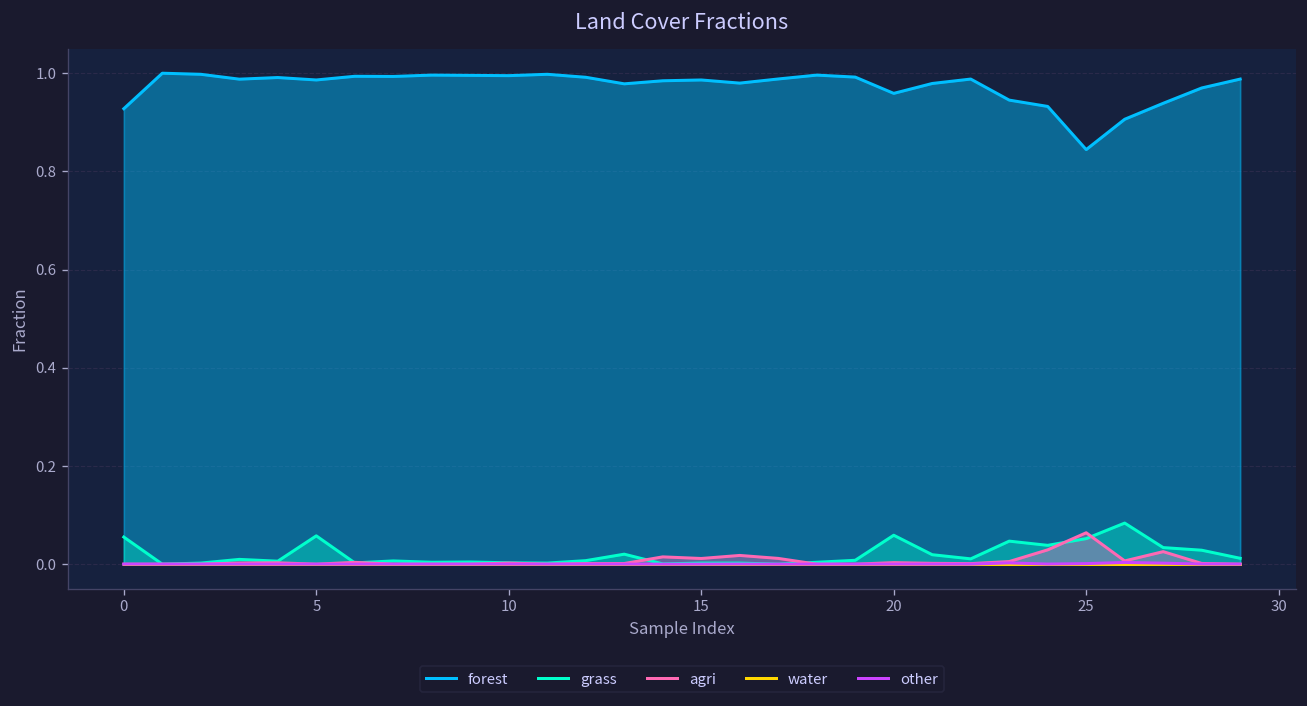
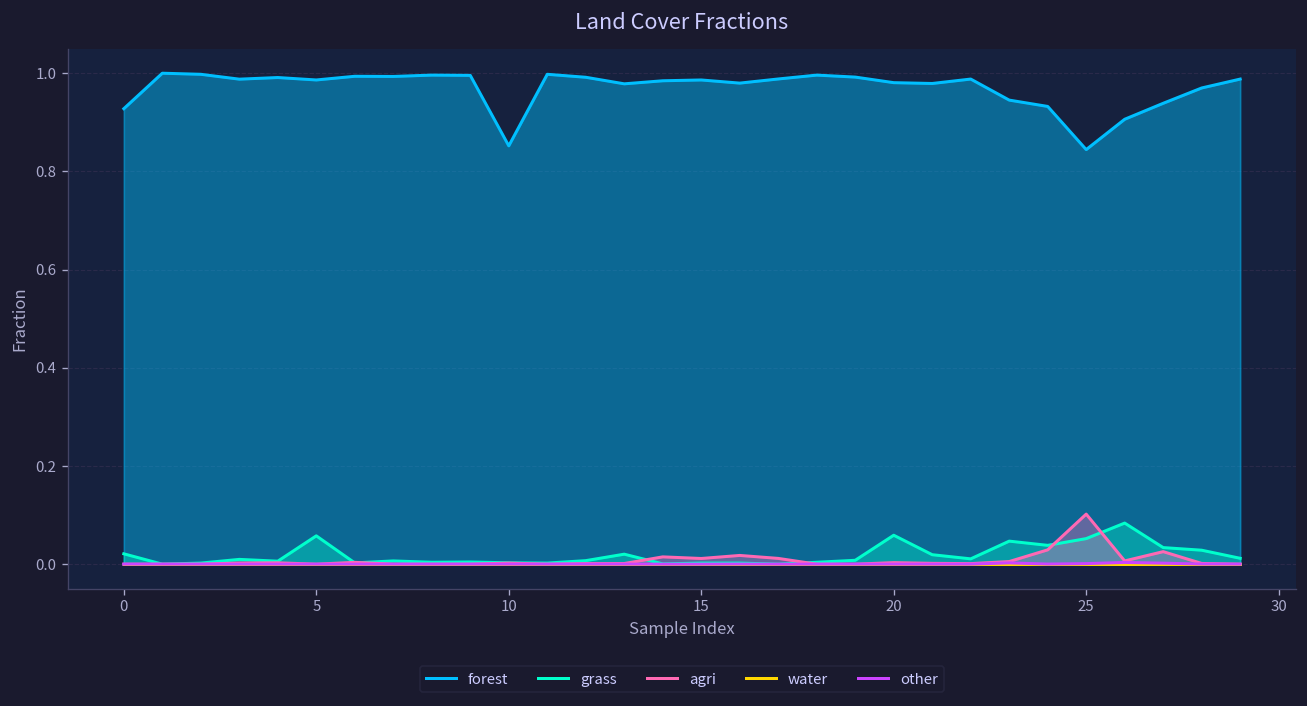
grass, 0: 0.06 -> 0.02
forest, 10: 1.00 -> 0.85
forest, 20: 0.96 -> 0.98
agri, 25: 0.06 -> 0.10
